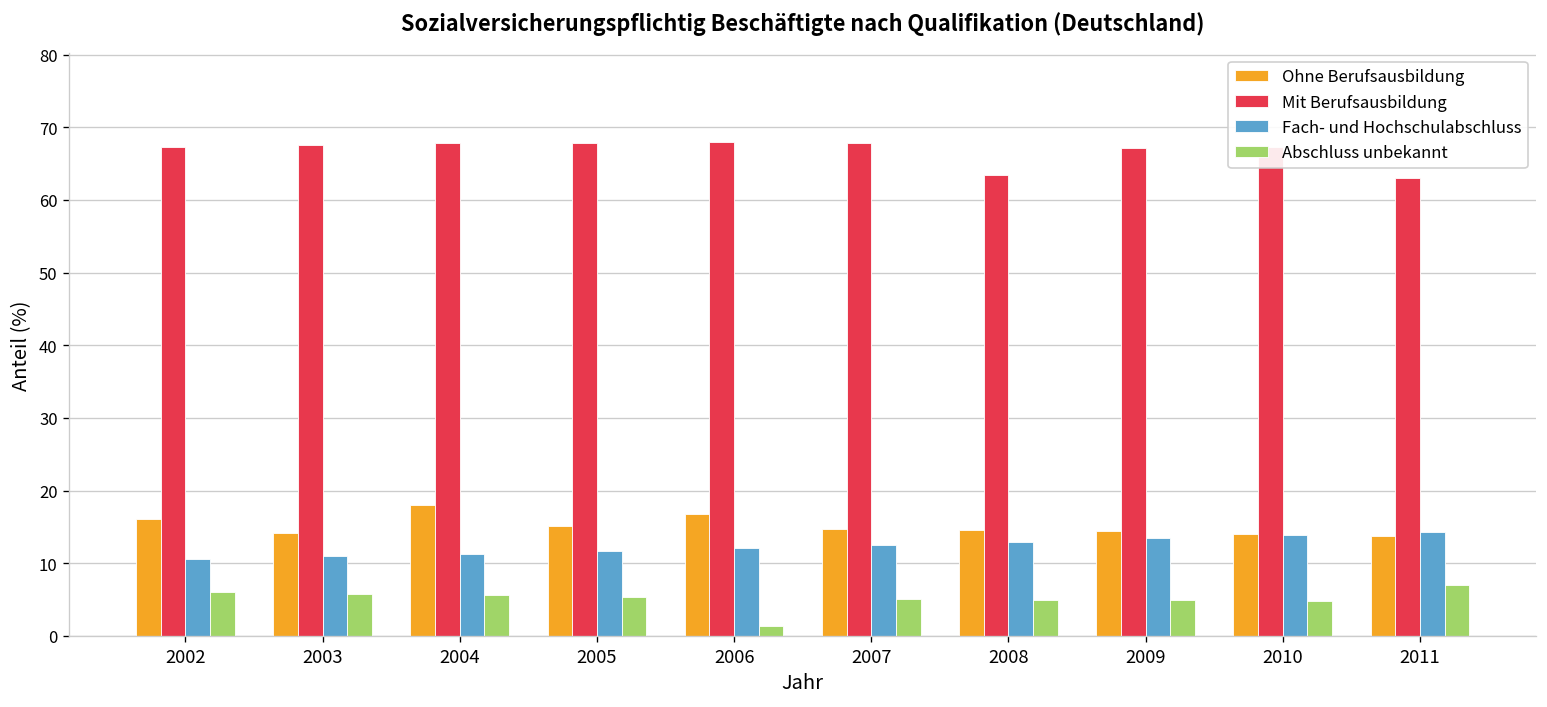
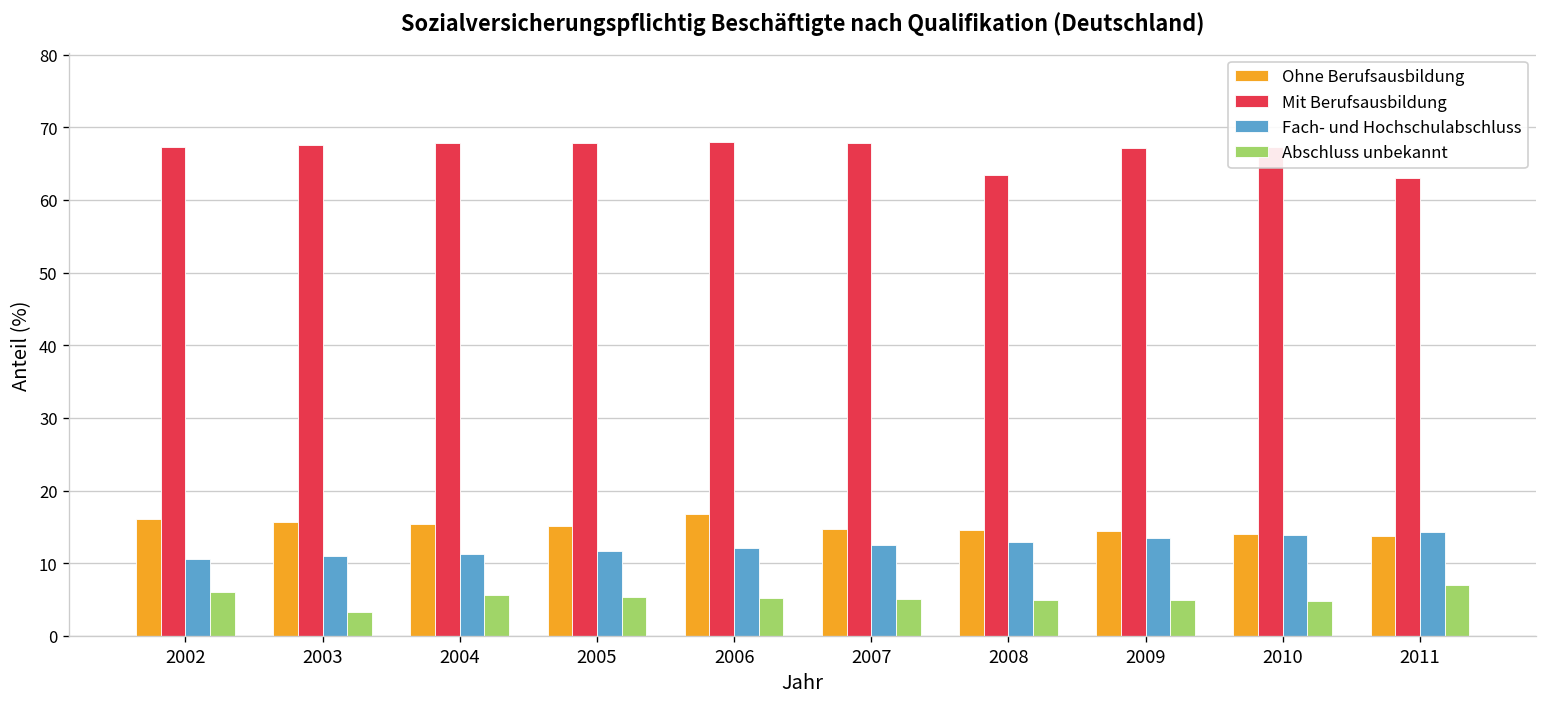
Ohne Berufsausbildung, 2003: 14 -> 16
Abschluss unbekannt, 2003: 6 -> 3
Ohne Berufsausbildung, 2004: 18 -> 15
Abschluss unbekannt, 2006: 1 -> 5
